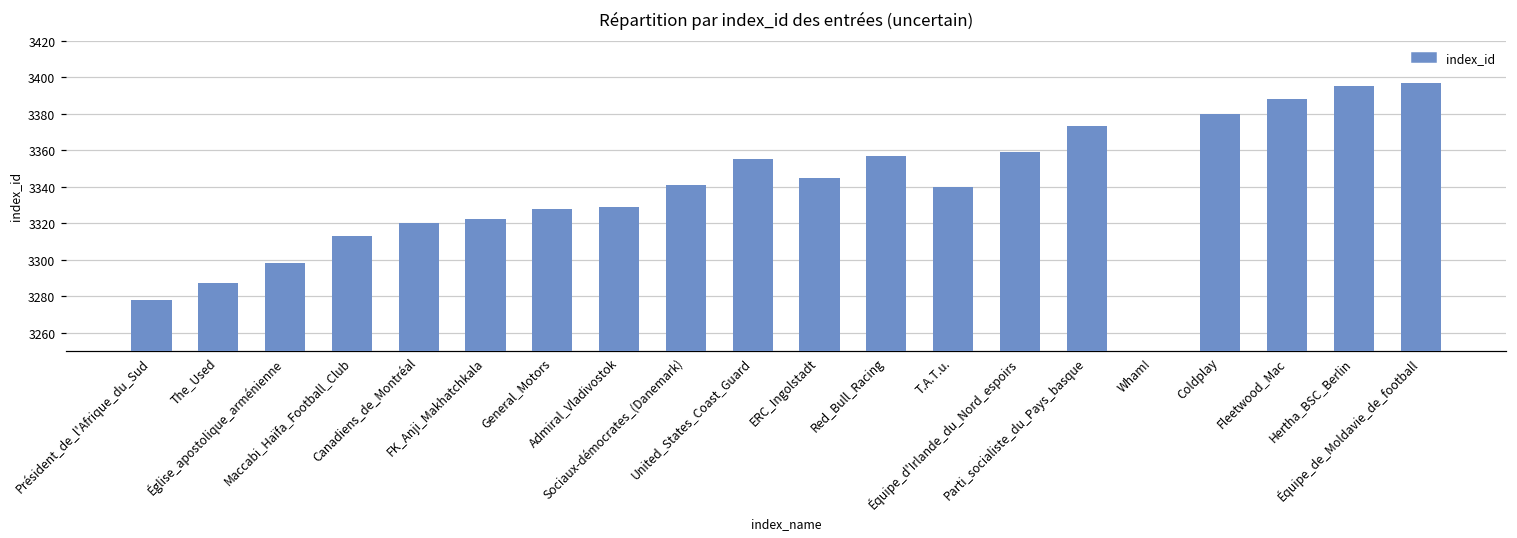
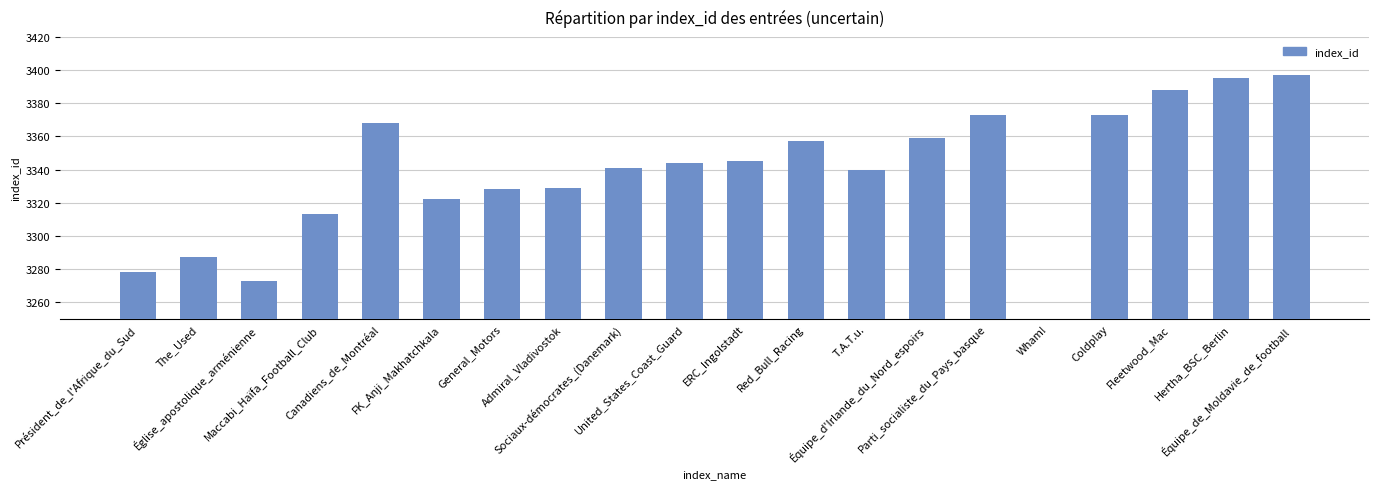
Église_apostolique_arménienne: 3298 -> 3273
Canadiens_de_Montréal: 3320 -> 3368
United_States_Coast_Guard: 3355 -> 3344
Coldplay: 3380 -> 3373
